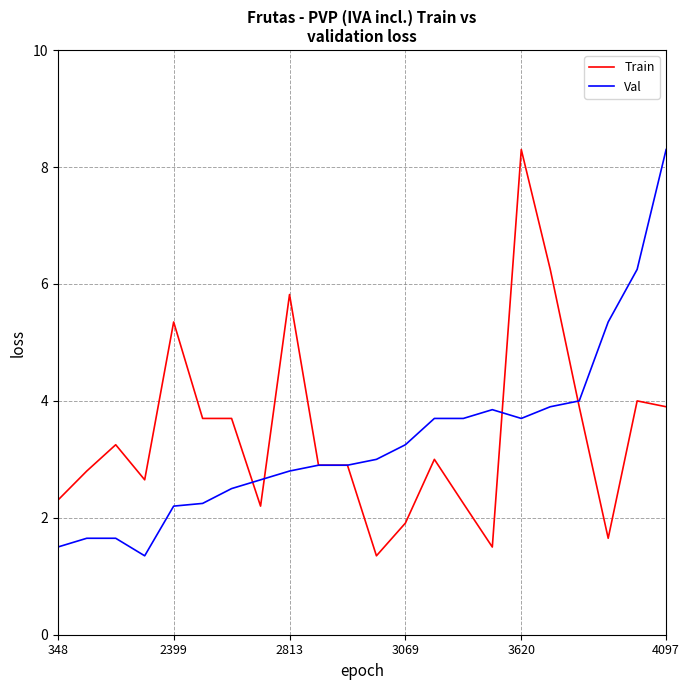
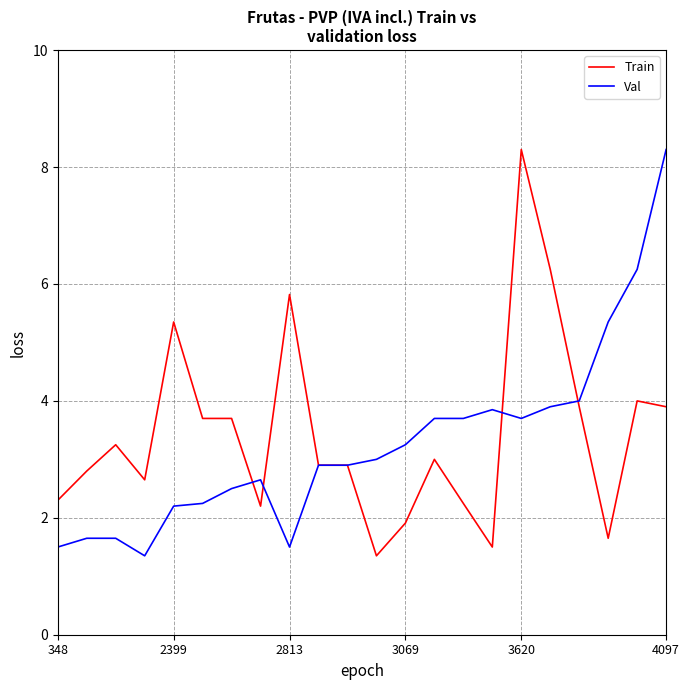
Val, 2813: 2.8 -> 1.5
